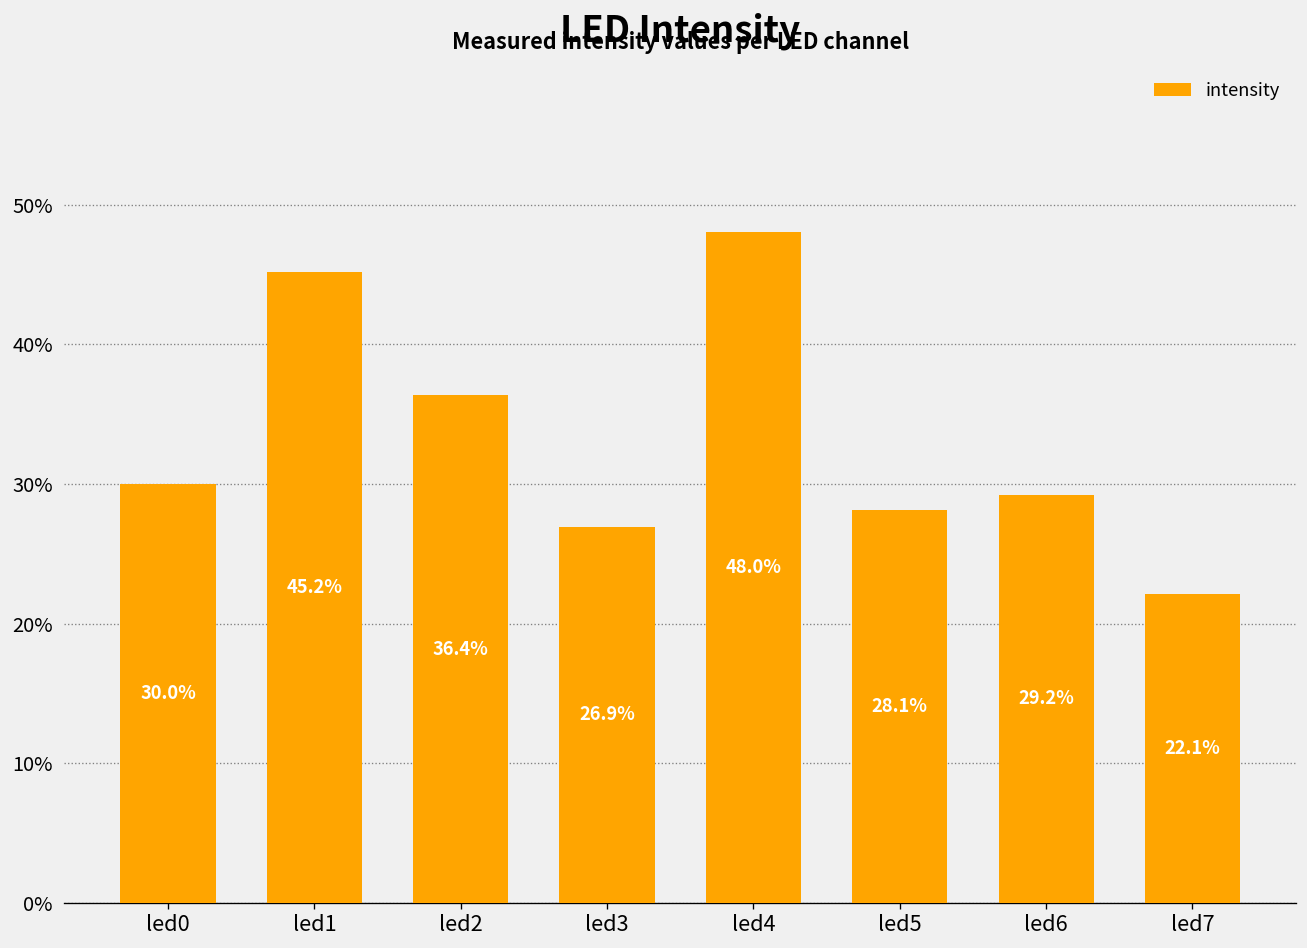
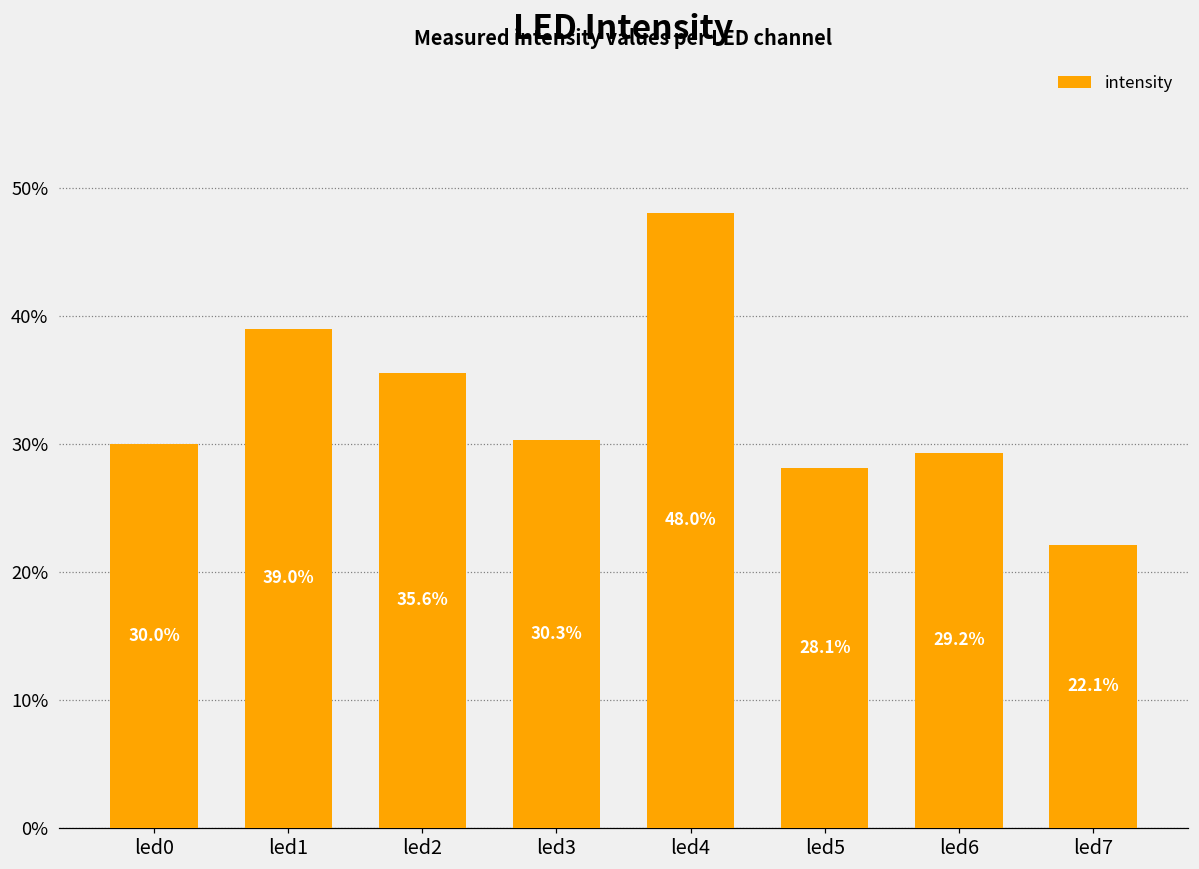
led1: 45.2% -> 39.0%
led2: 36.4% -> 35.6%
led3: 26.9% -> 30.3%
